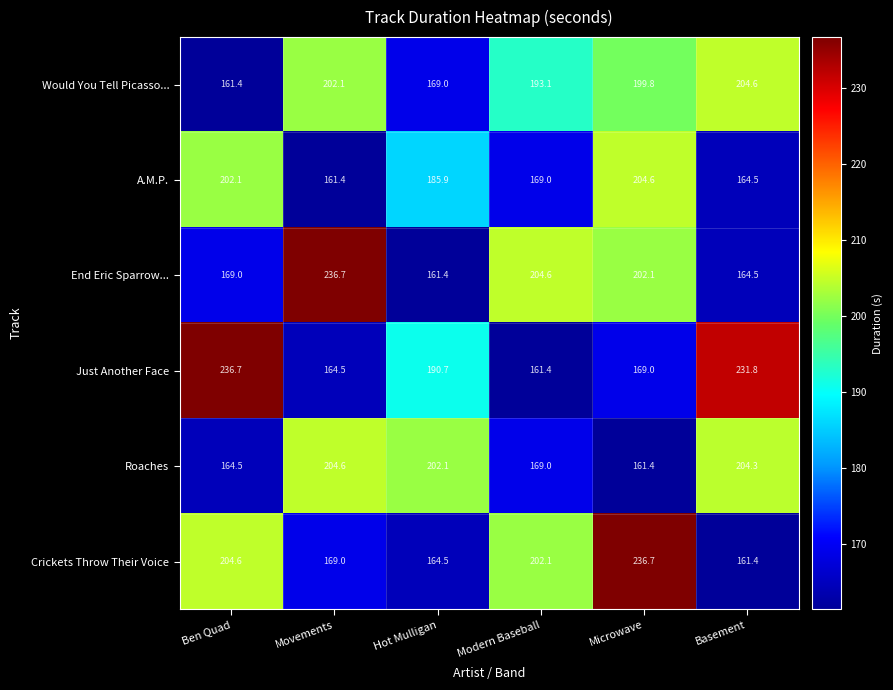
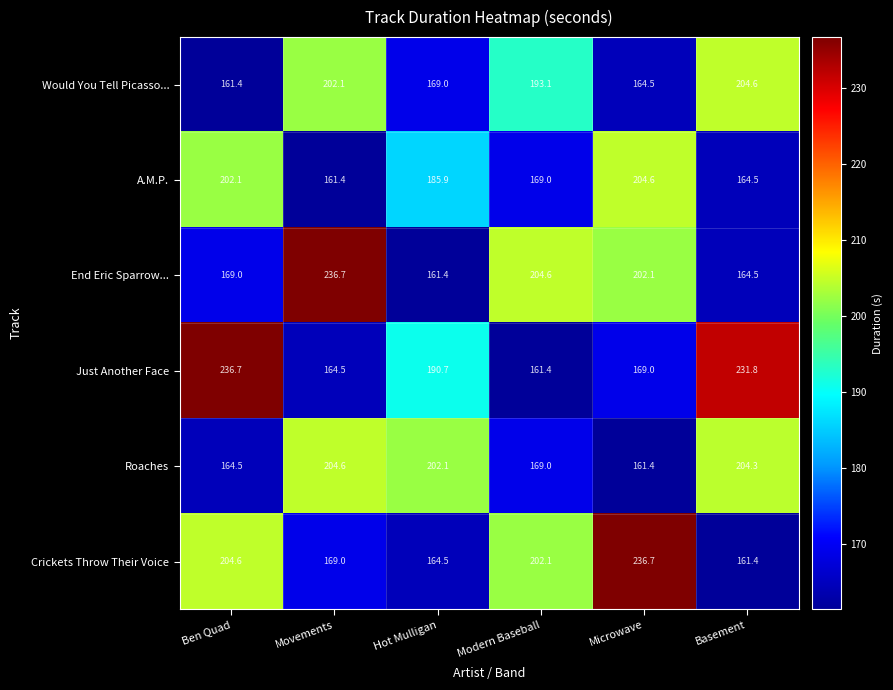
Would You Tell Picasso..., Microwave: 199.8 -> 164.5
